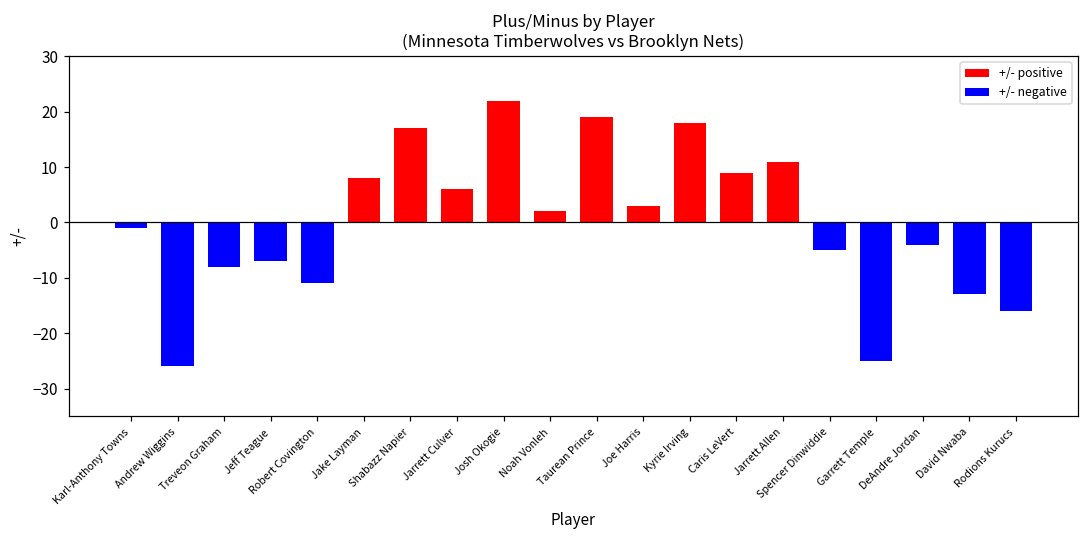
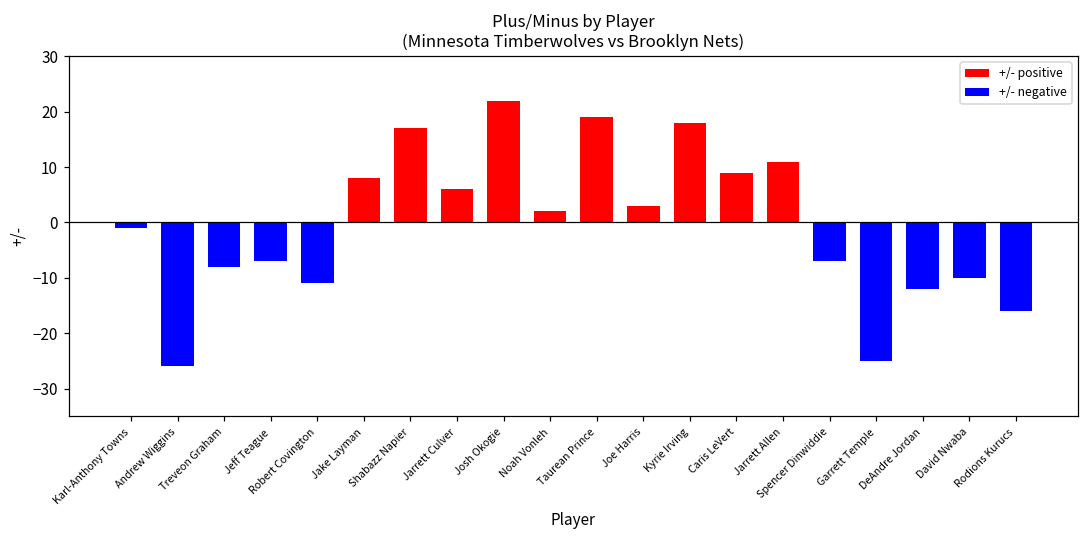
Spencer Dinwiddie: -5 -> -7
DeAndre Jordan: -4 -> -12
David Nwaba: -13 -> -10
